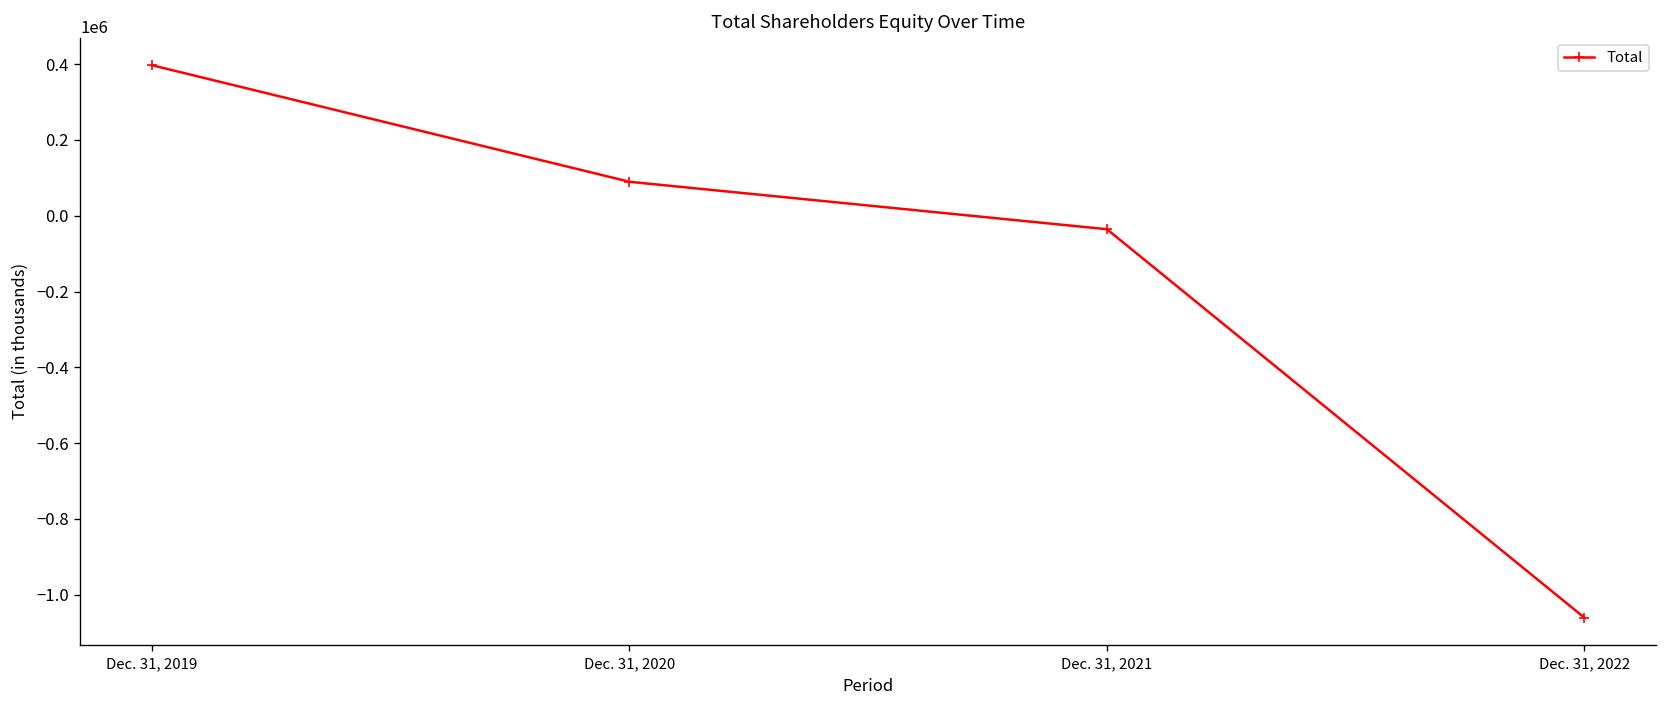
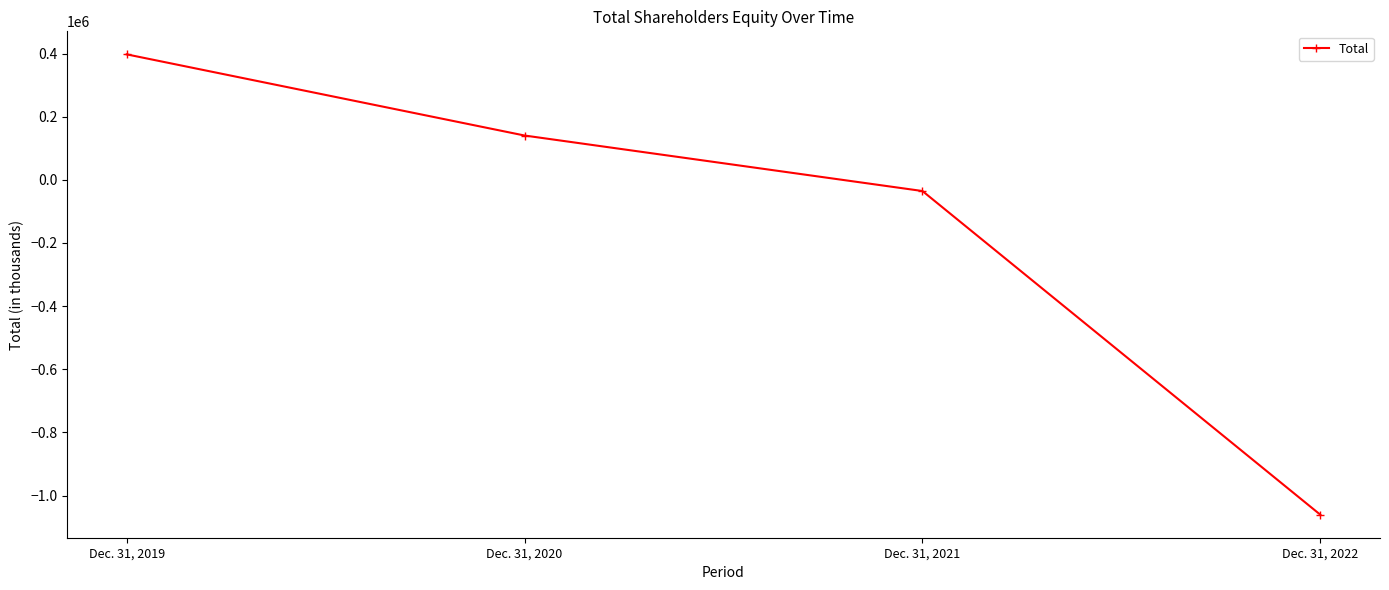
Dec. 31, 2020: 90000 -> 140000
